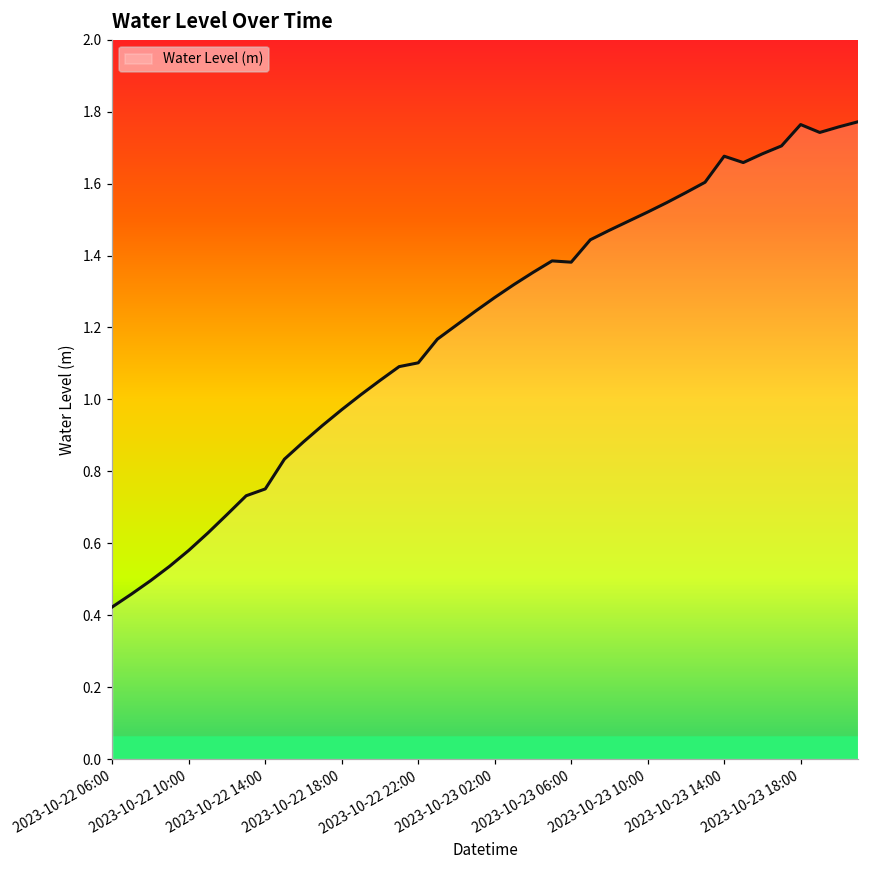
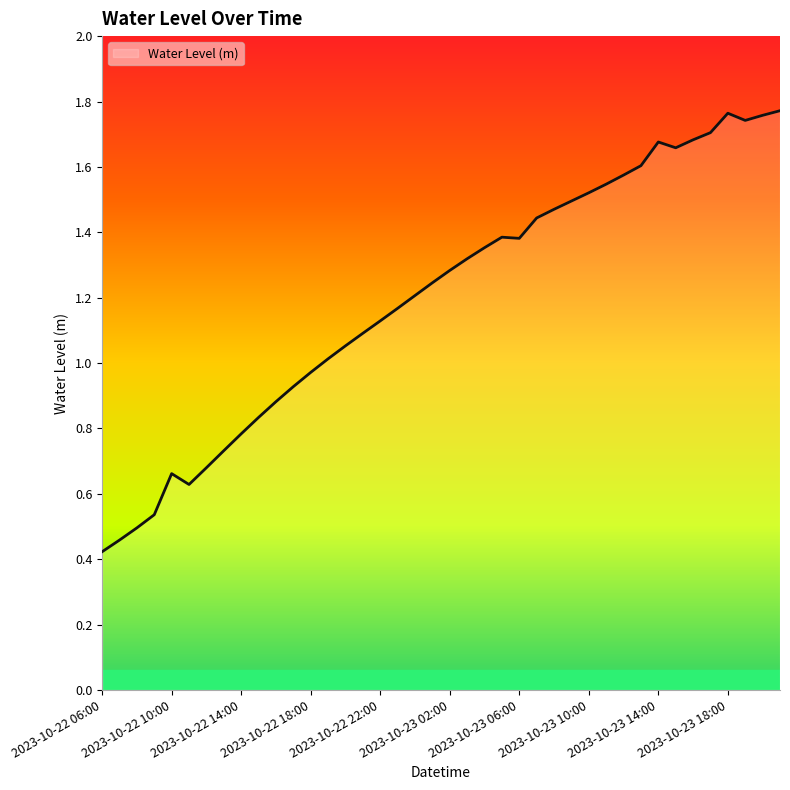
2023-10-22 10:00: 0.58 -> 0.66
2023-10-22 14:00: 0.75 -> 0.78
2023-10-22 22:00: 1.10 -> 1.13
